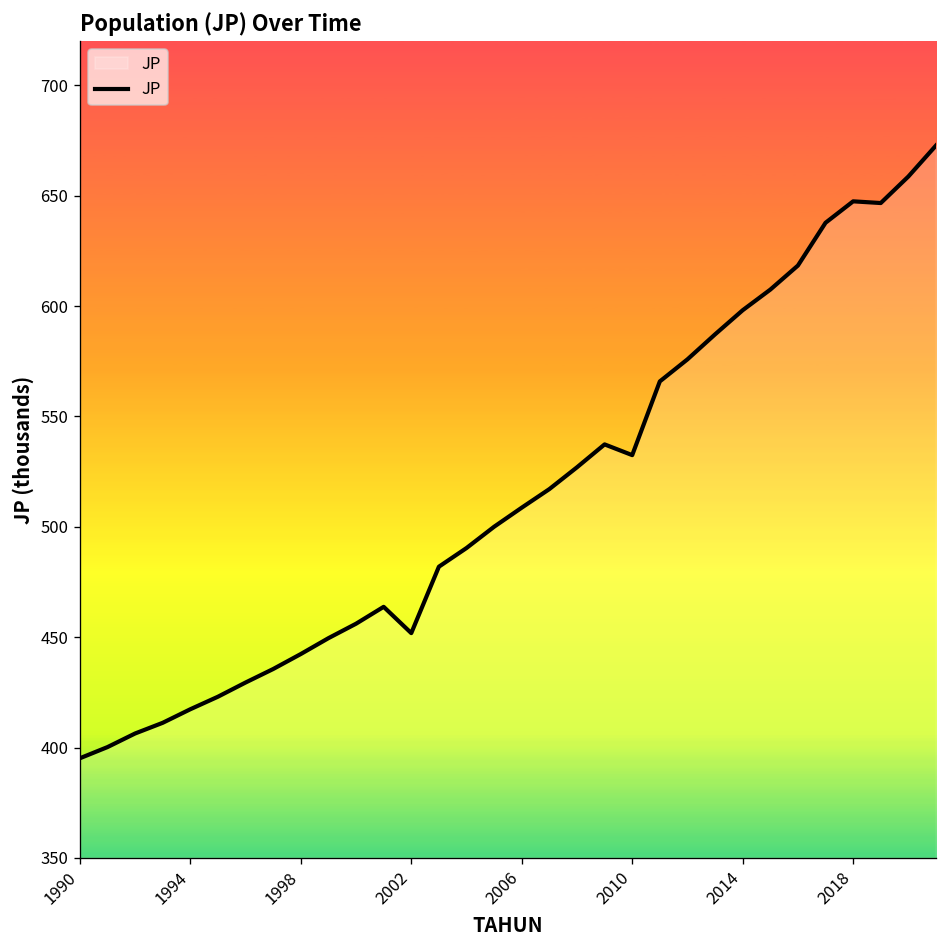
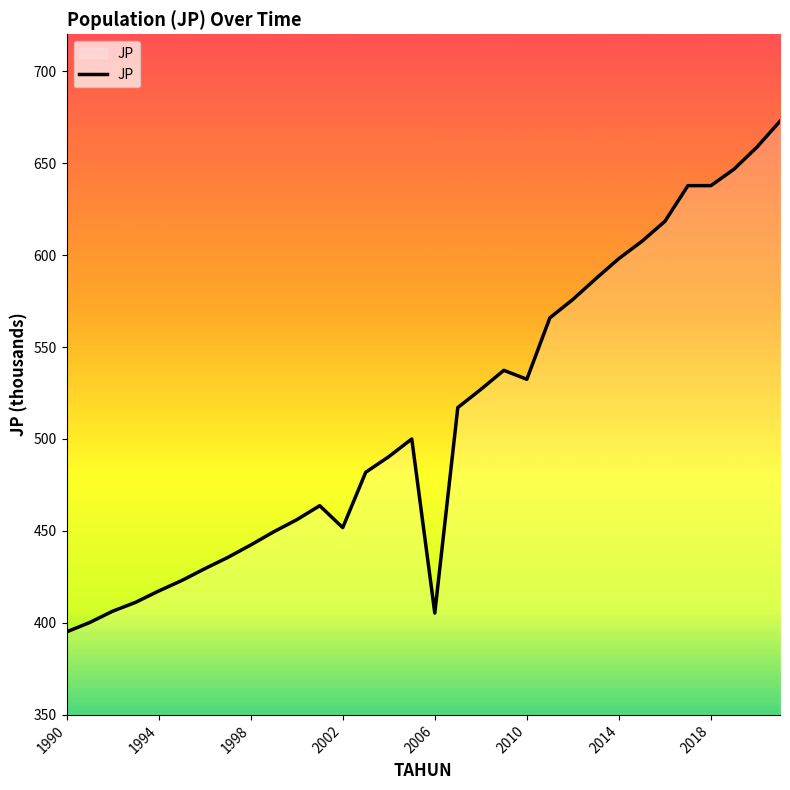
2006: 509 -> 405
2018: 647 -> 638
